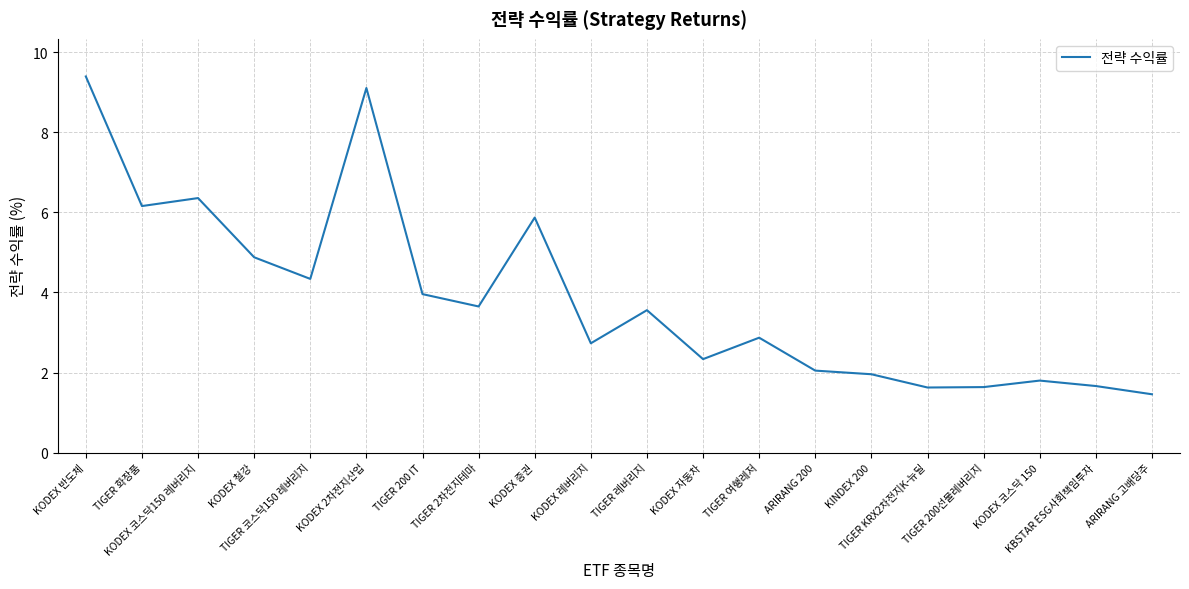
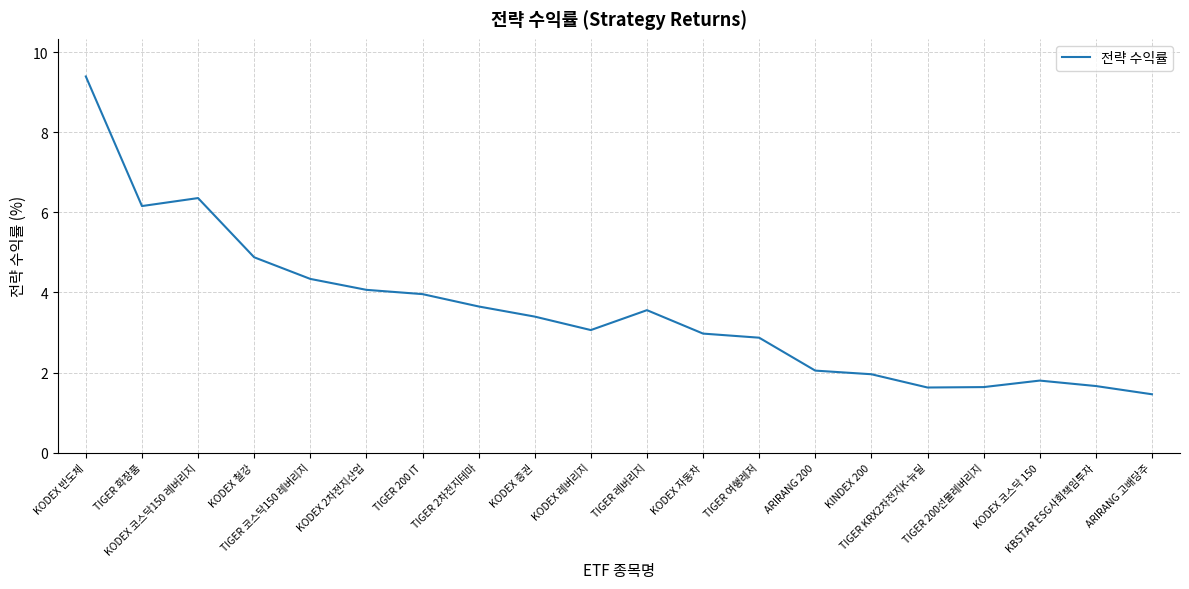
KODEX 2차전지산업: 9.1 -> 4.1
KODEX 증권: 5.9 -> 3.4
KODEX 레버리지: 2.7 -> 3.1
KODEX 자동차: 2.3 -> 3.0
